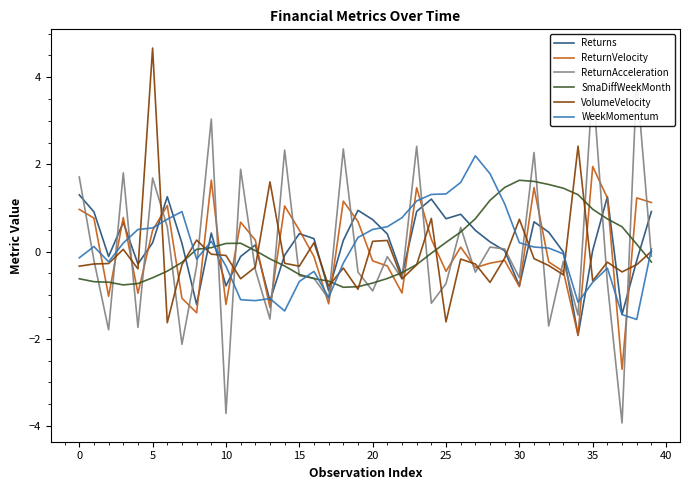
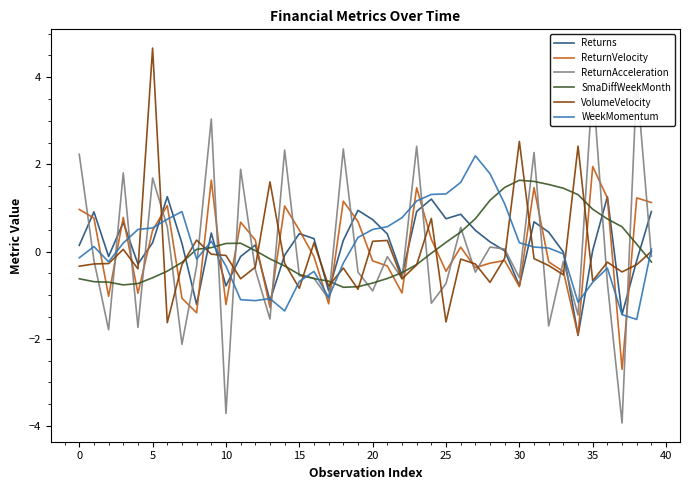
Returns, 0: 1.3 -> 0.1
ReturnAcceleration, 0: 1.7 -> 2.2
VolumeVelocity, 15: -0.3 -> -0.8
VolumeVelocity, 30: 0.7 -> 2.5
